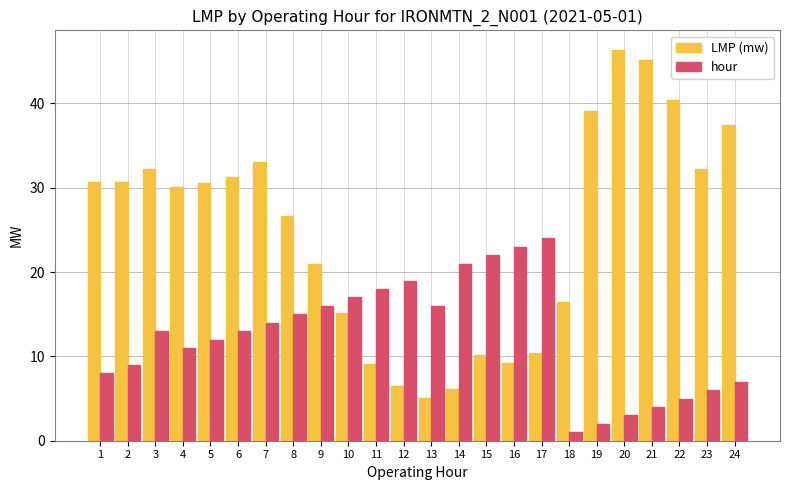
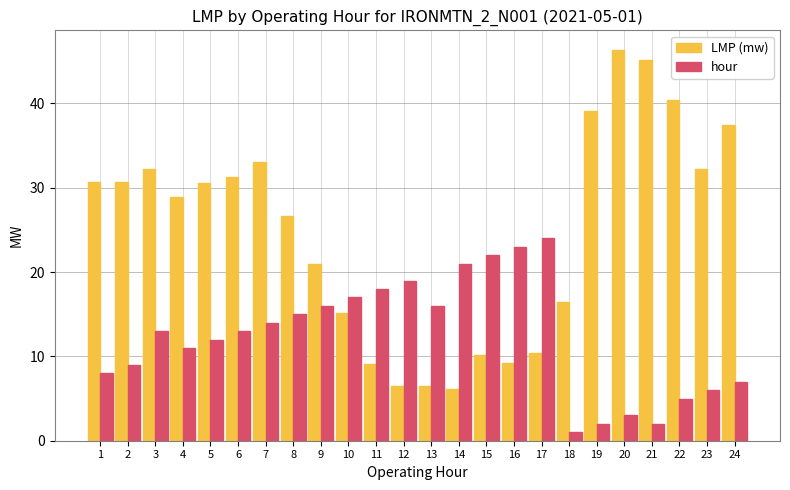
LMP (mw), 4: 30 -> 29
LMP (mw), 13: 5 -> 6
hour, 21: 4 -> 2
